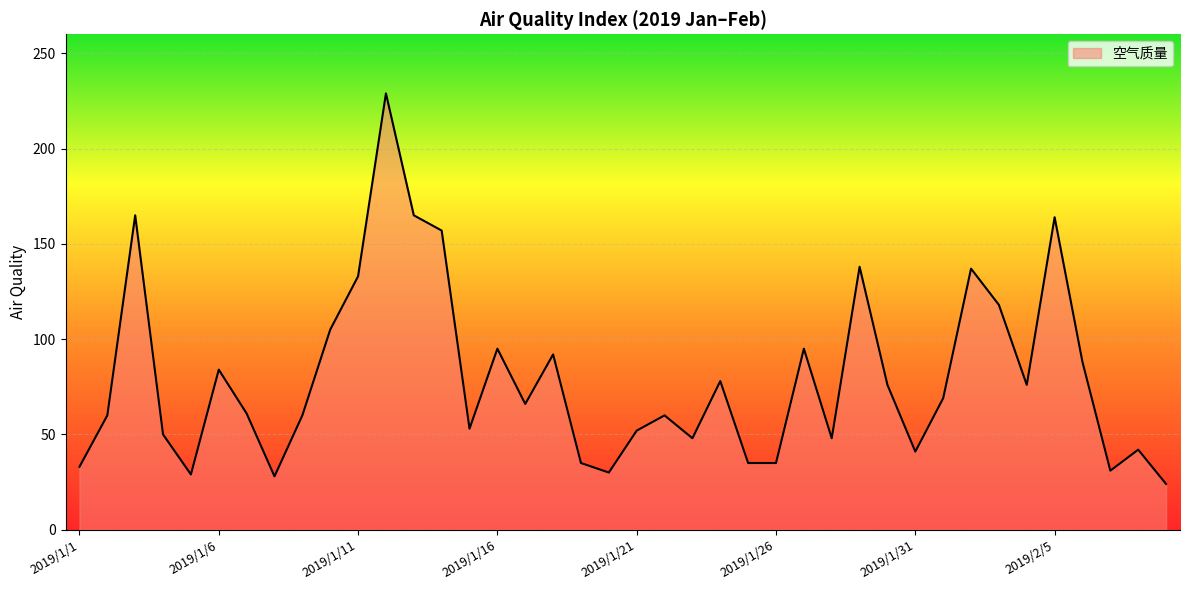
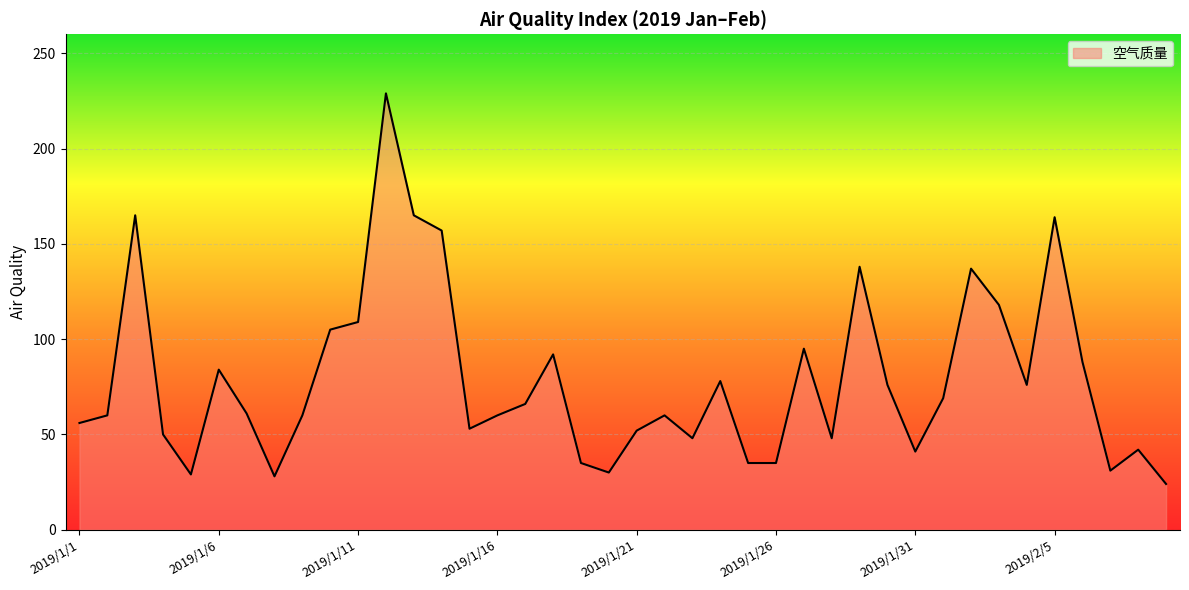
2019/1/1: 33 -> 56
2019/1/11: 133 -> 109
2019/1/16: 95 -> 60
